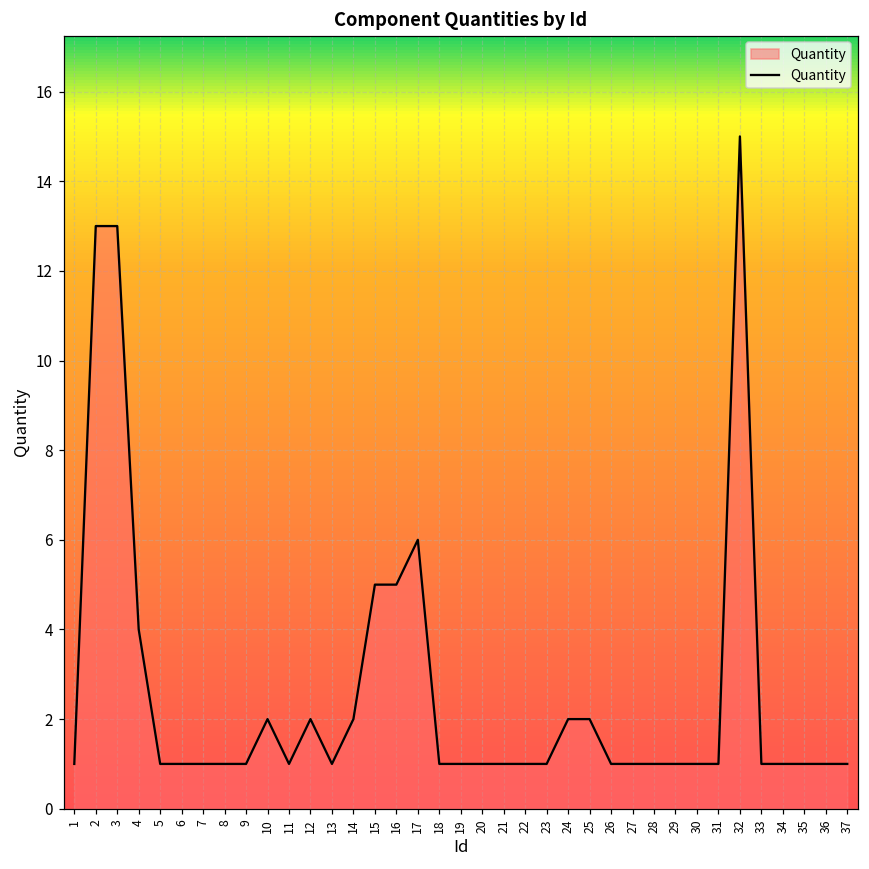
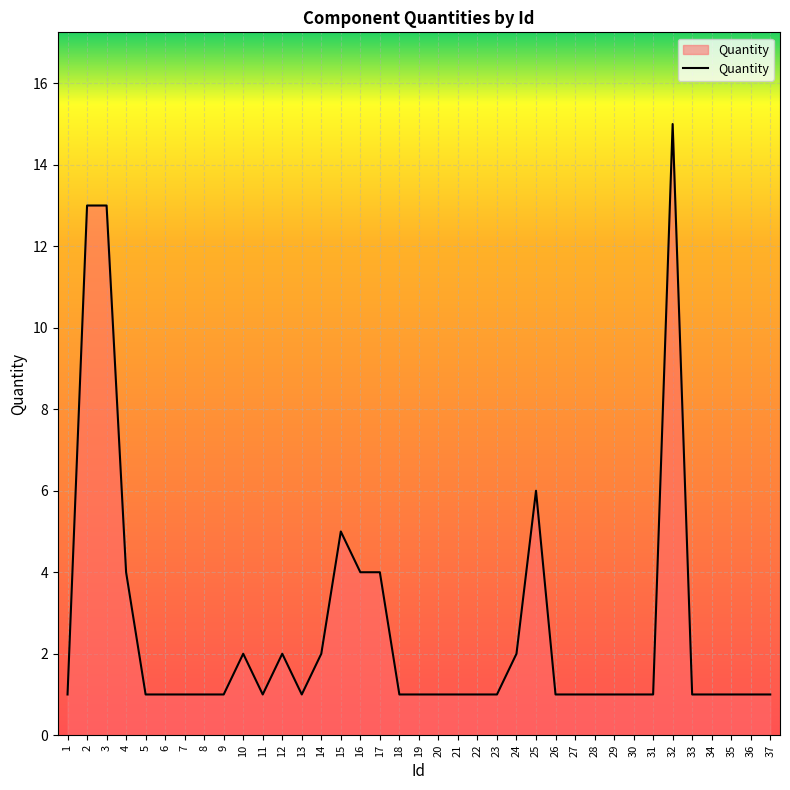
16: 5 -> 4
17: 6 -> 4
25: 2 -> 6
